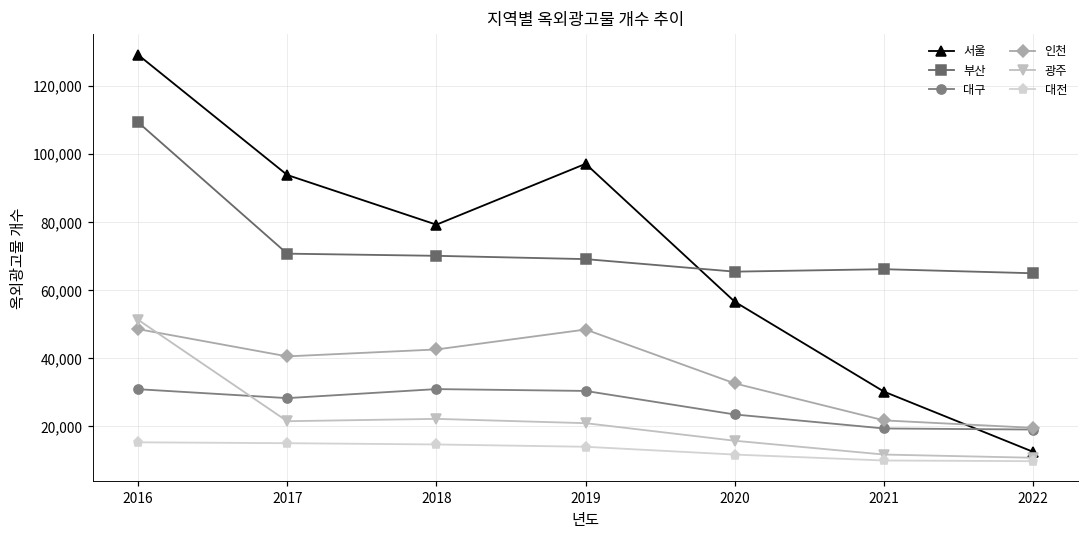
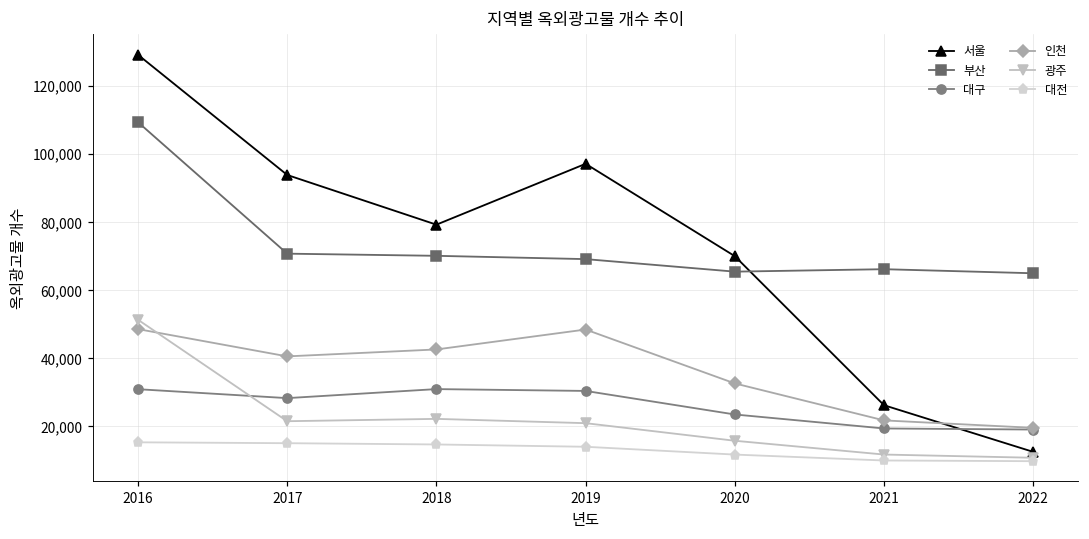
서울, 2020: 57,000 -> 70,000
서울, 2021: 30,000 -> 26,000
